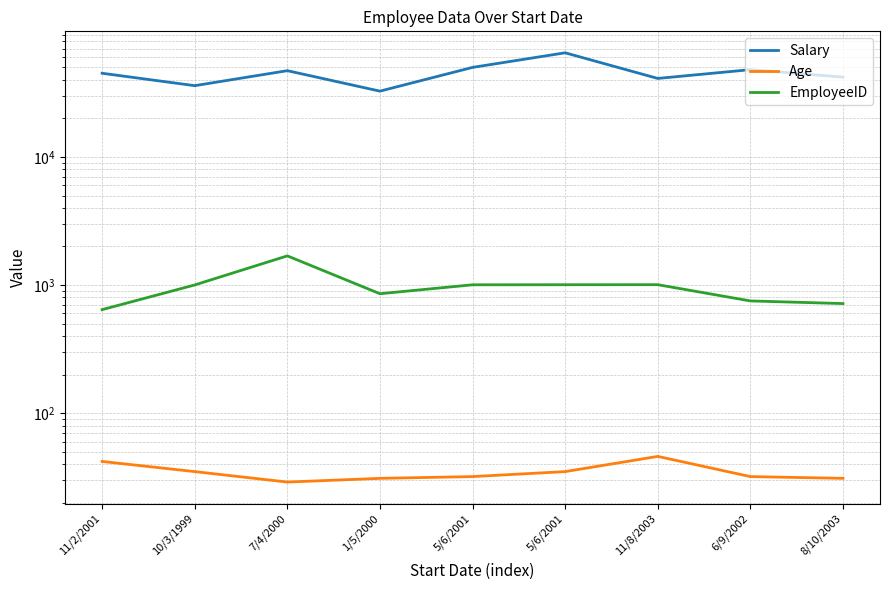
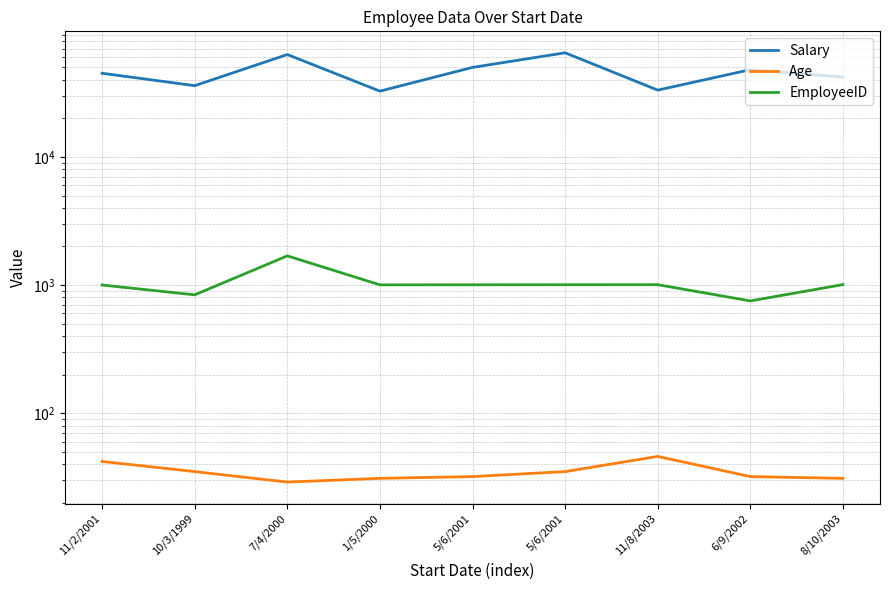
EmployeeID, 11/2/2001: 600 -> 1000
EmployeeID, 10/3/1999: 1000 -> 800
Salary, 7/4/2000: 47000 -> 60000
EmployeeID, 1/5/2000: 900 -> 1000
Salary, 11/8/2003: 41000 -> 33000
EmployeeID, 8/10/2003: 700 -> 1000
